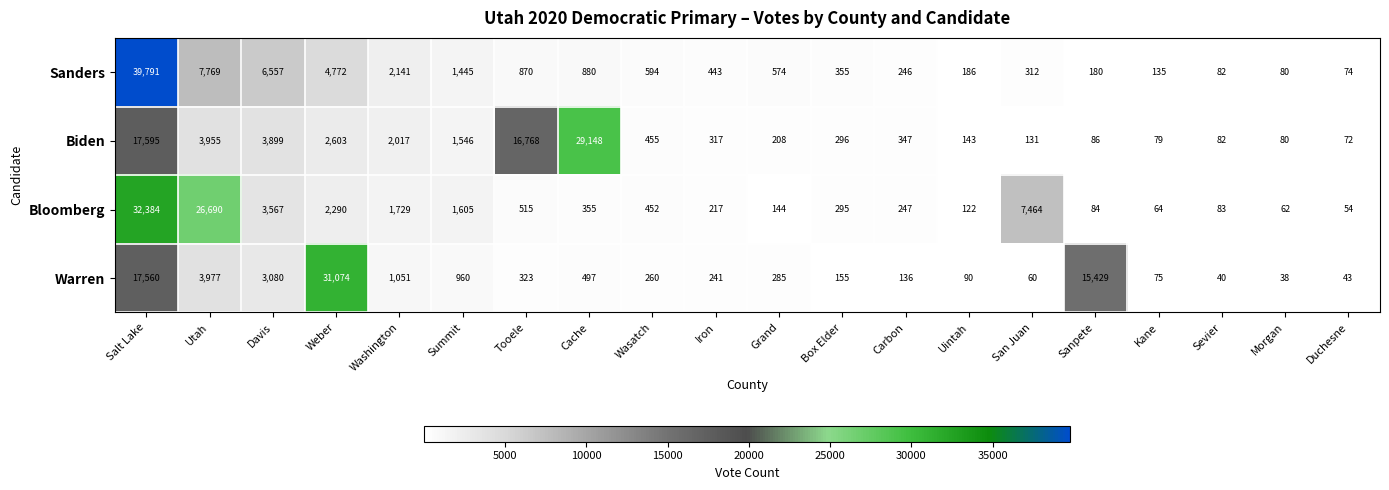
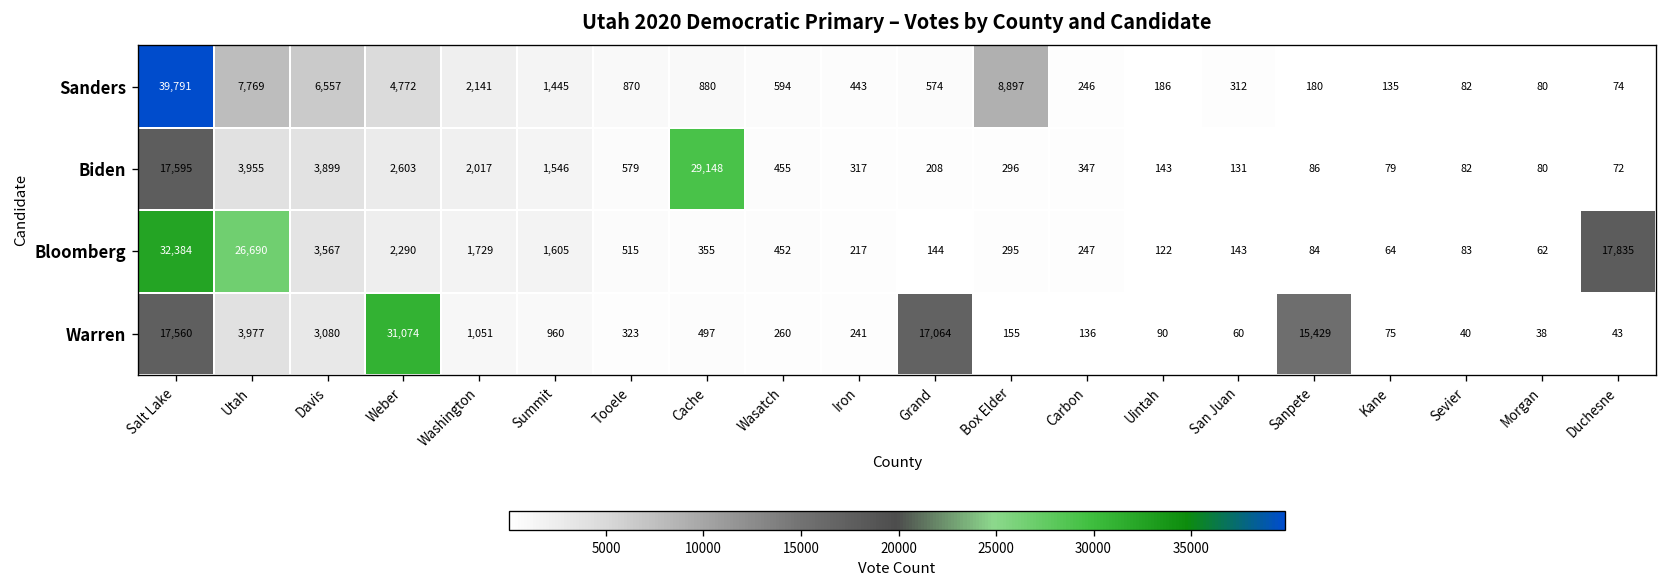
Sanders, Box Elder: 355 -> 8,897
Biden, Tooele: 16,768 -> 579
Bloomberg, San Juan: 7,464 -> 143
Bloomberg, Duchesne: 54 -> 17,835
Warren, Grand: 285 -> 17,064
